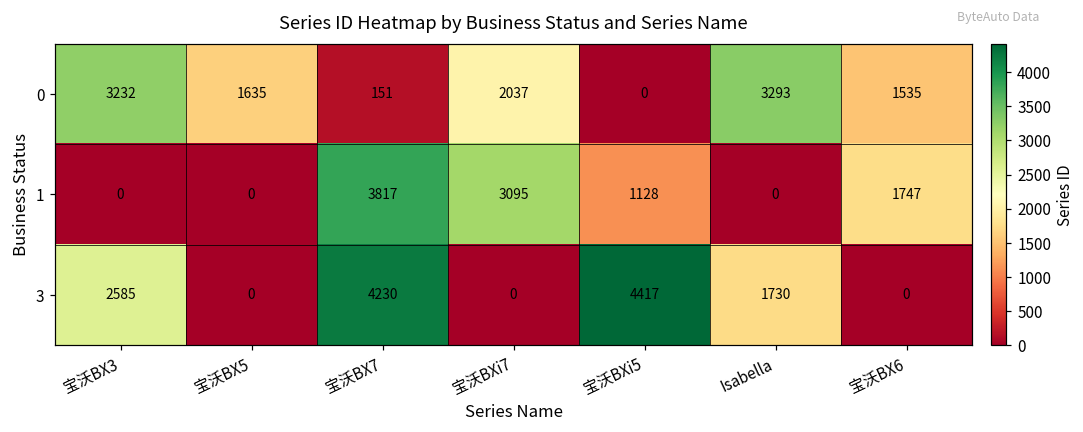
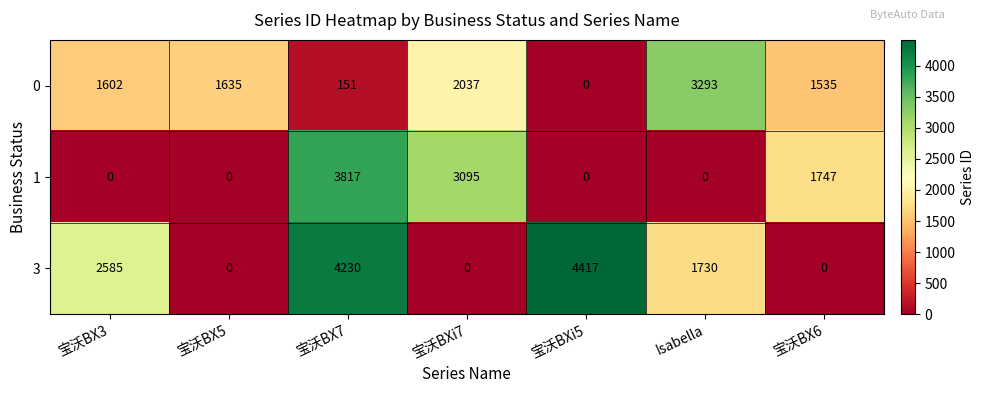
0, 宝沃BX3: 3232 -> 1602
1, 宝沃BXi5: 1128 -> 0
